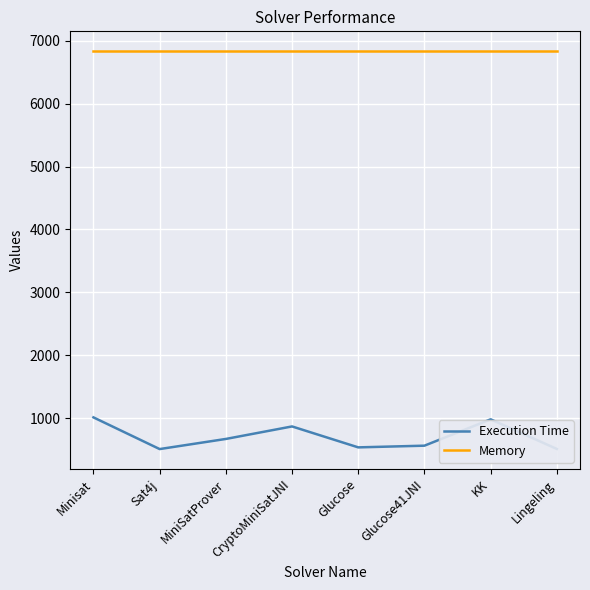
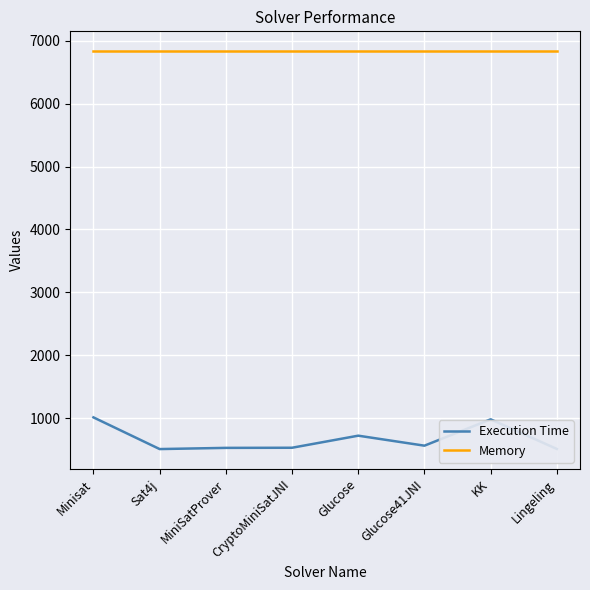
Execution Time, MiniSatProver: 700 -> 500
Execution Time, CryptoMiniSatJNI: 900 -> 500
Execution Time, Glucose: 500 -> 700
